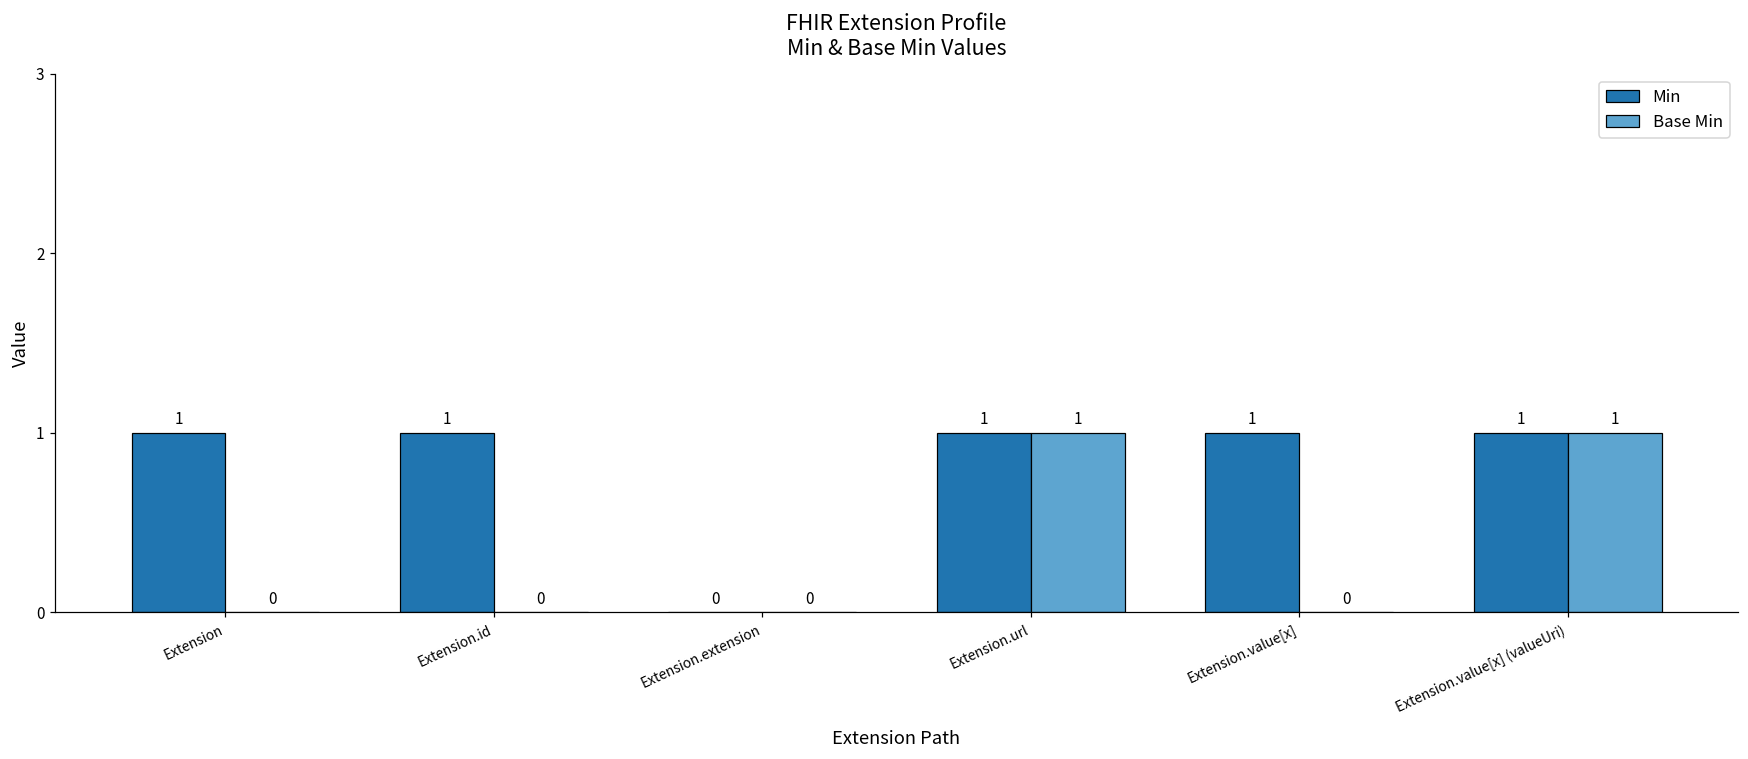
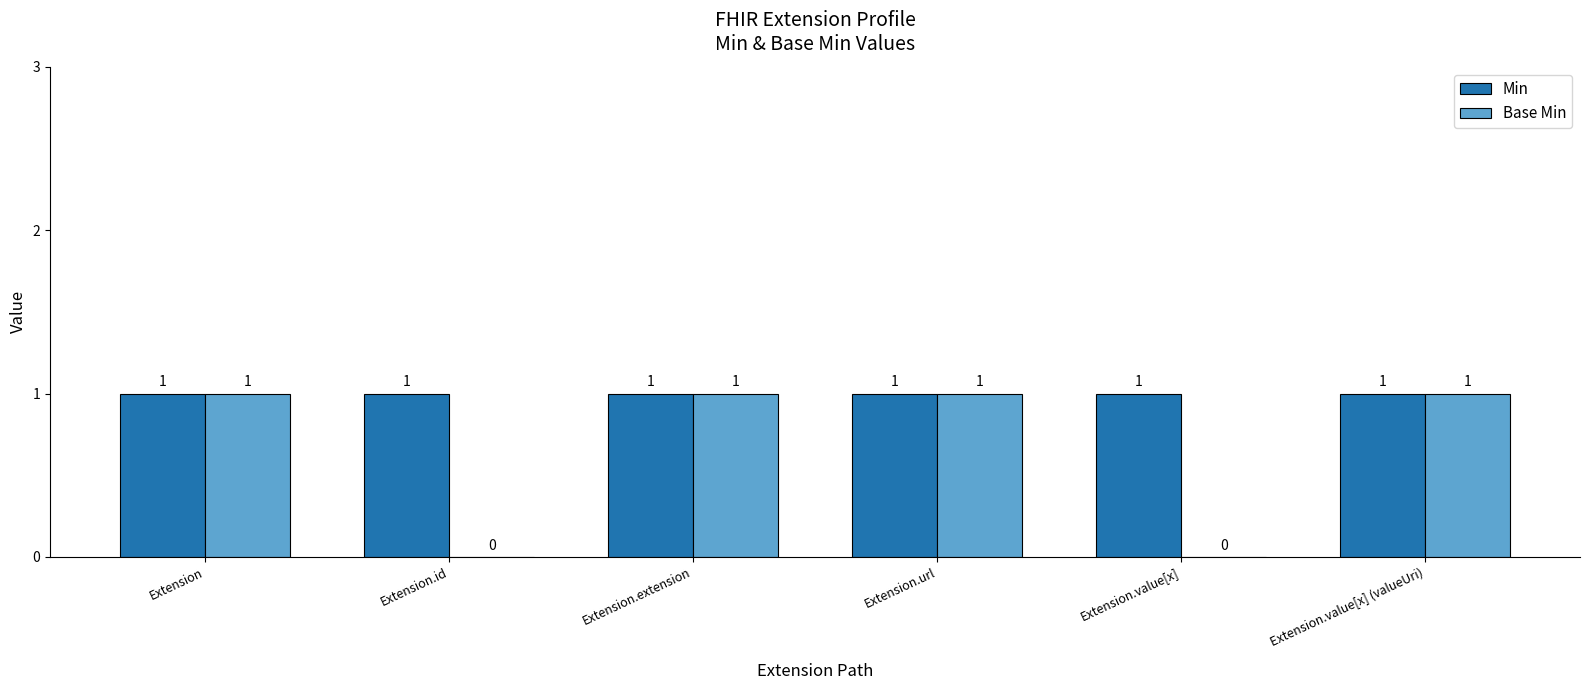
Base Min, Extension: 0 -> 1
Min, Extension.extension: 0 -> 1
Base Min, Extension.extension: 0 -> 1
